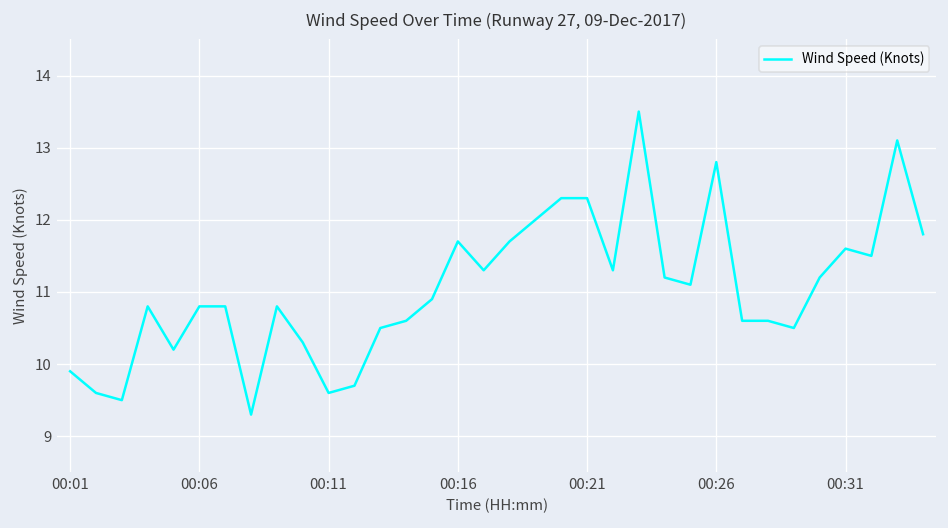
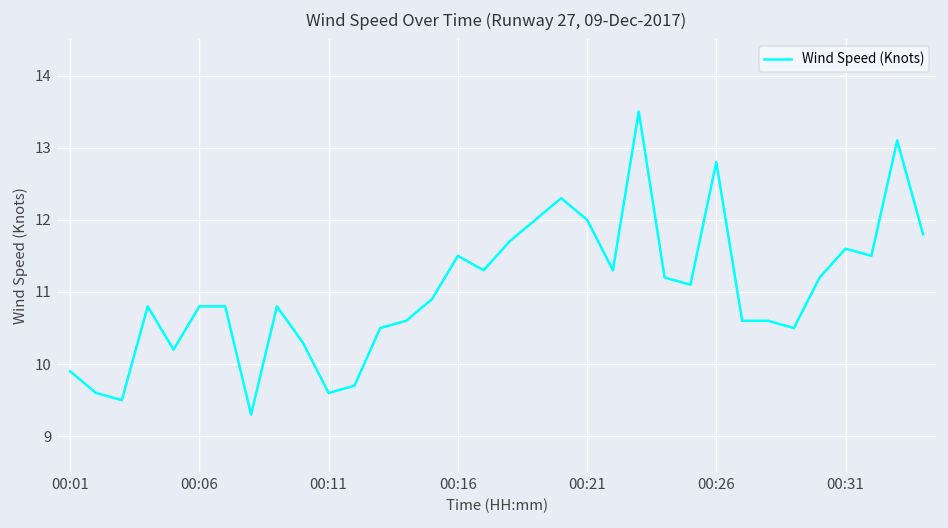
00:16: 11.7 -> 11.5
00:21: 12.3 -> 12.0
